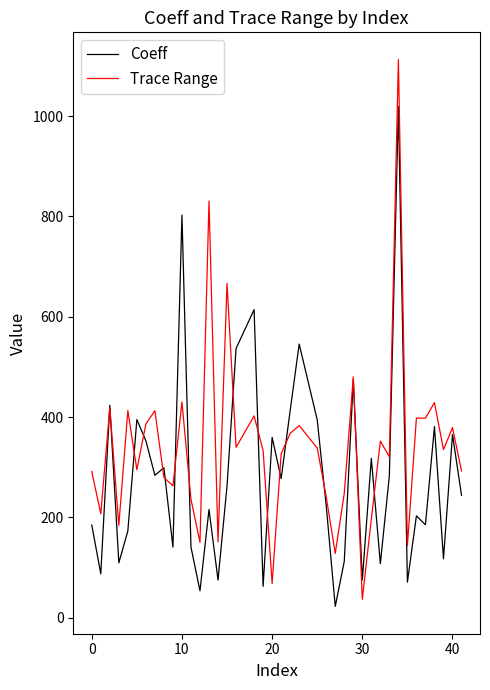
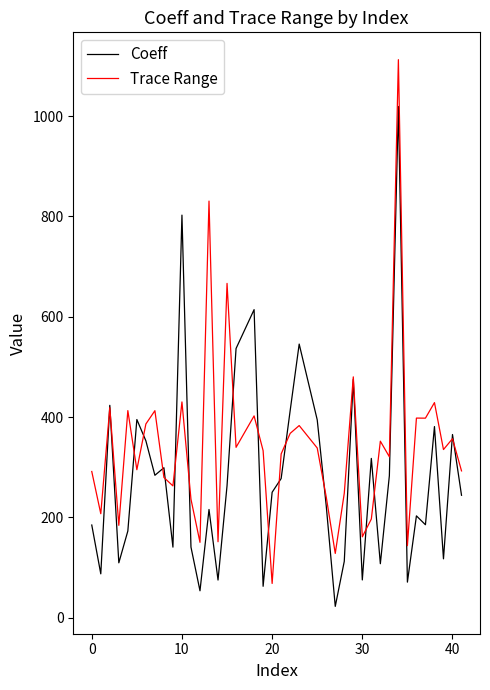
Coeff, 20: 360 -> 250
Trace Range, 30: 40 -> 160
Trace Range, 40: 380 -> 360
